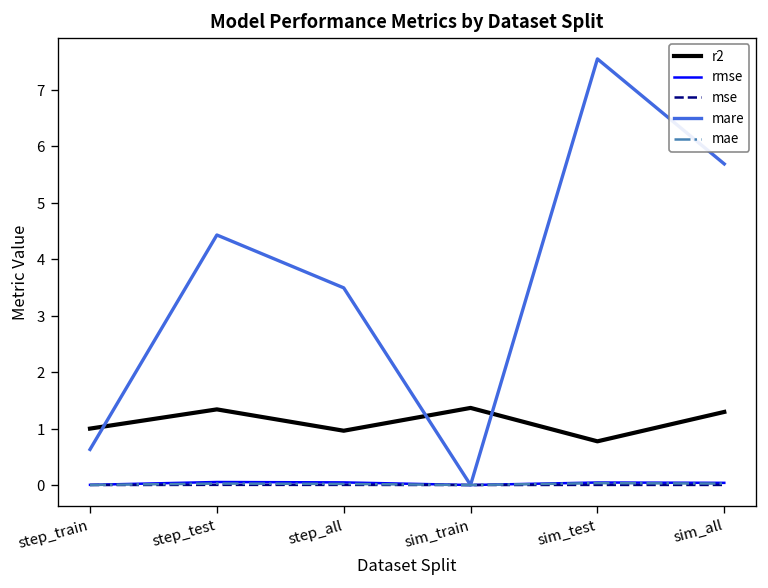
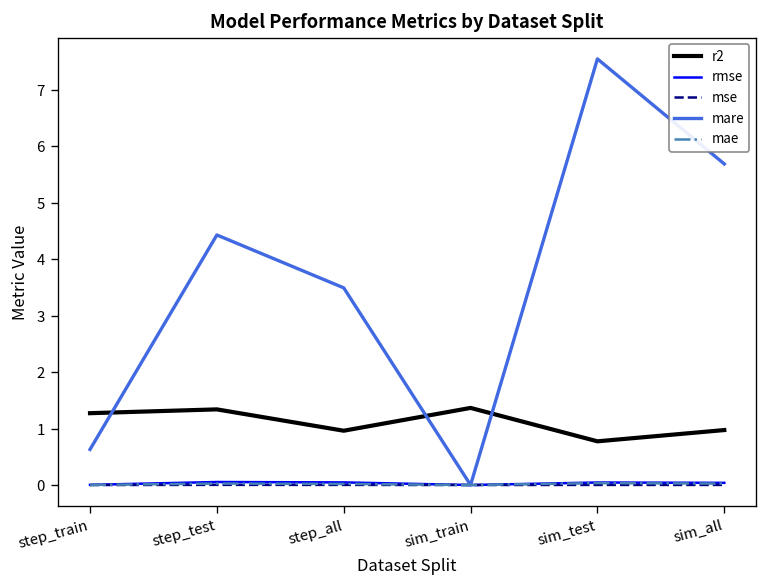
r2, step_train: 1.0 -> 1.3
r2, sim_all: 1.3 -> 1.0
